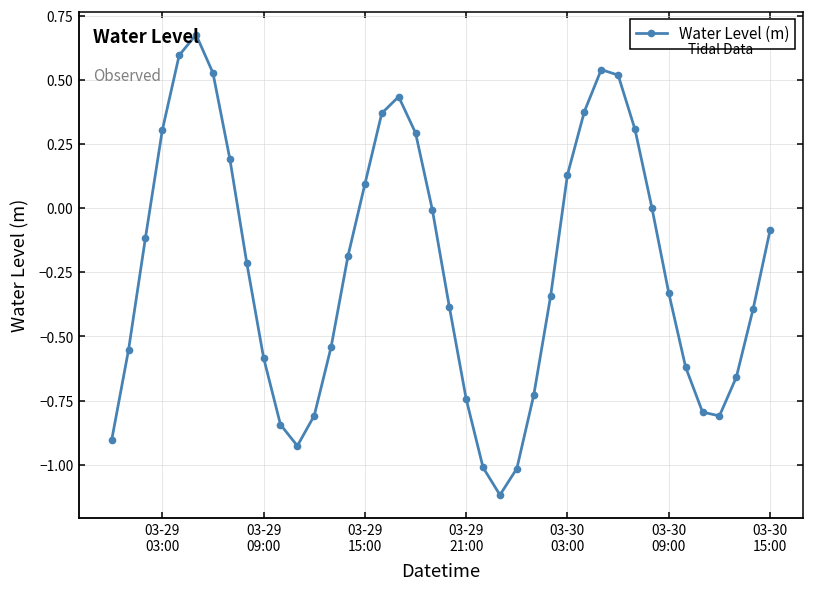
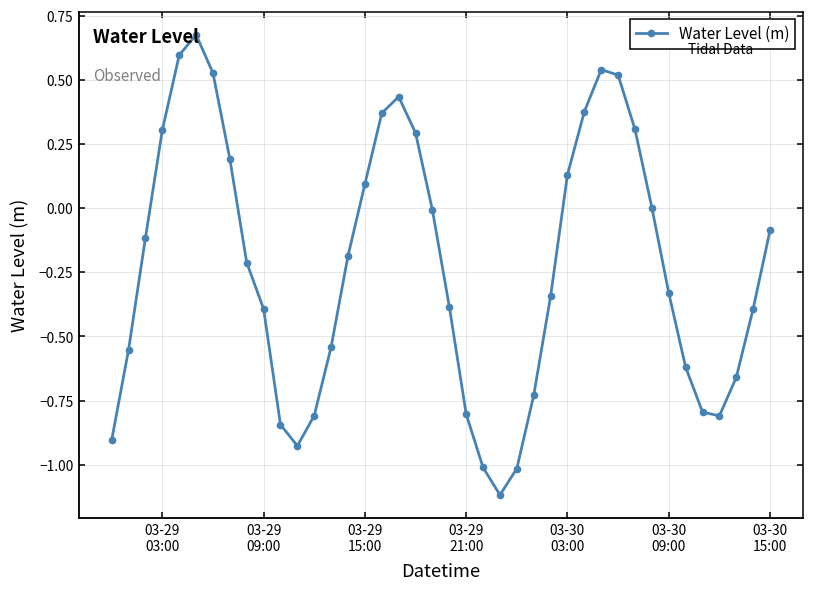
03-29 09:00: -0.58 -> -0.39
03-29 21:00: -0.74 -> -0.80
